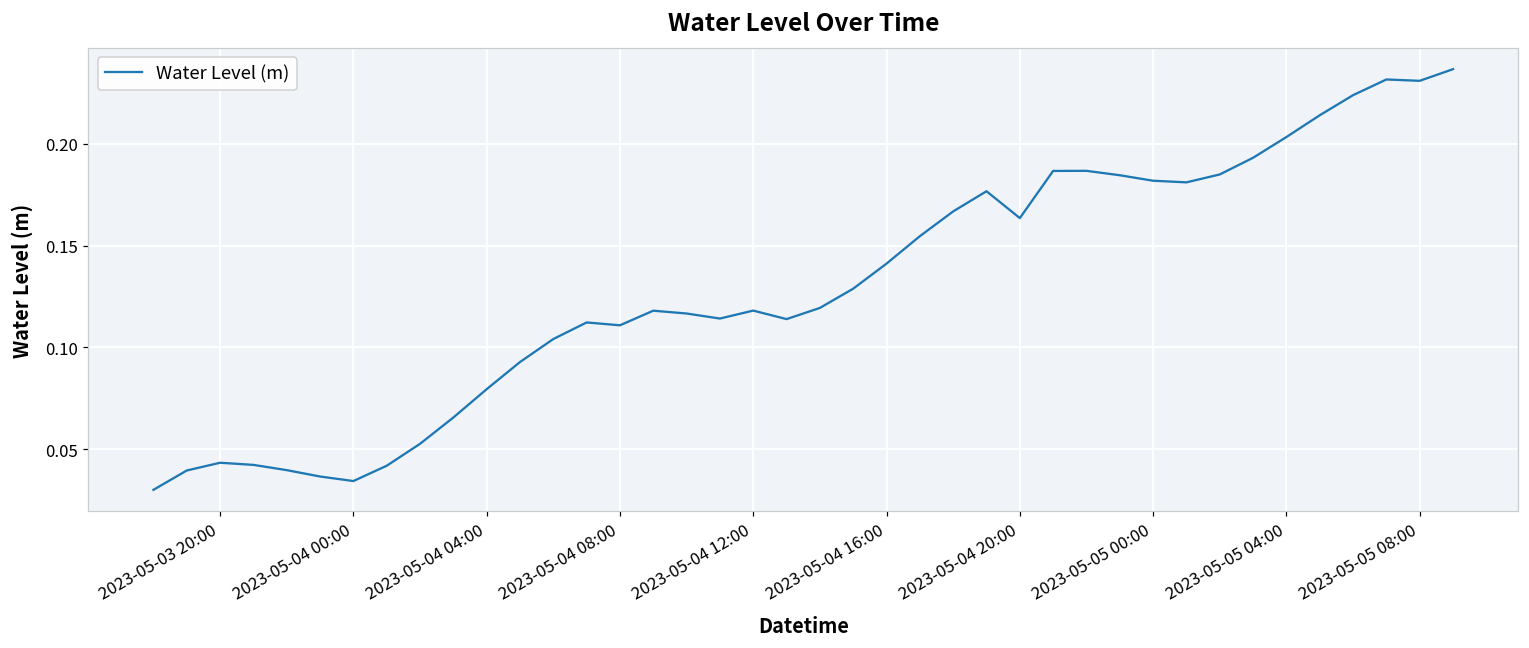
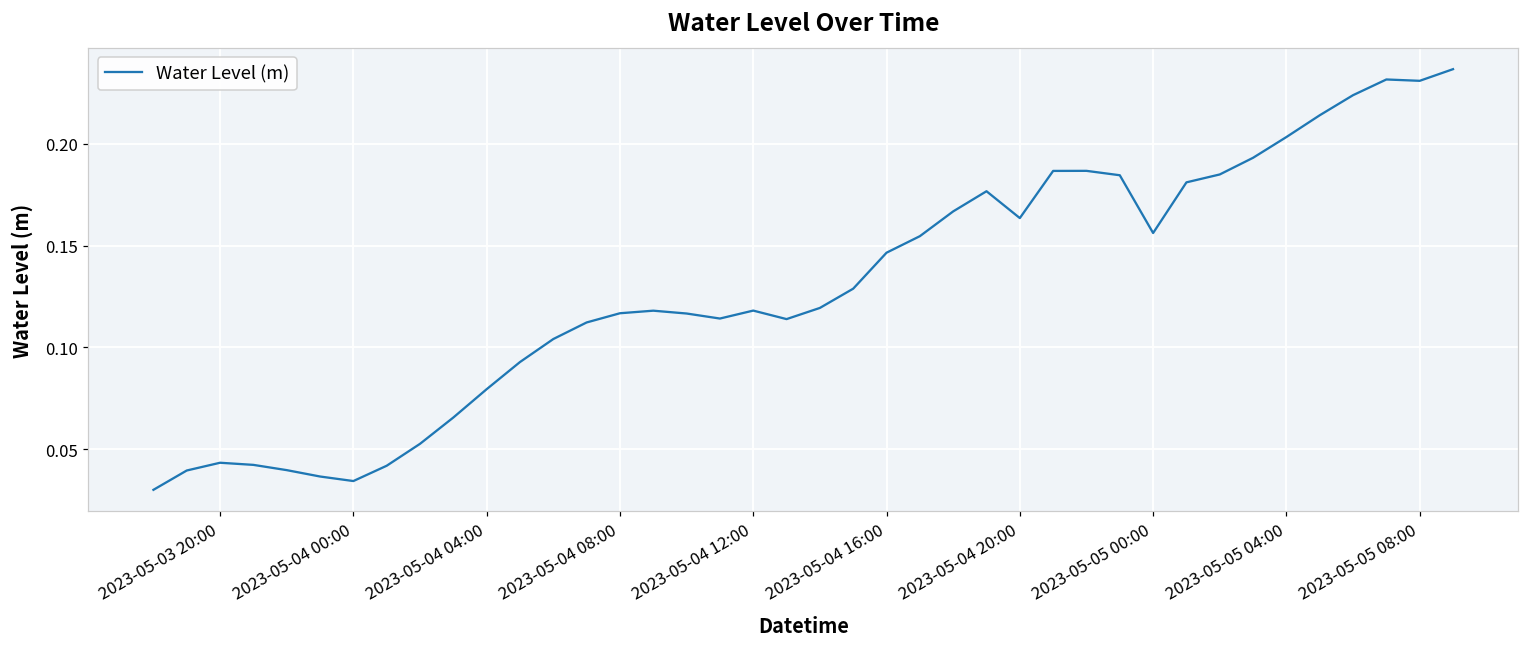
2023-05-04 08:00: 0.111 -> 0.117
2023-05-04 16:00: 0.141 -> 0.147
2023-05-05 00:00: 0.182 -> 0.156
